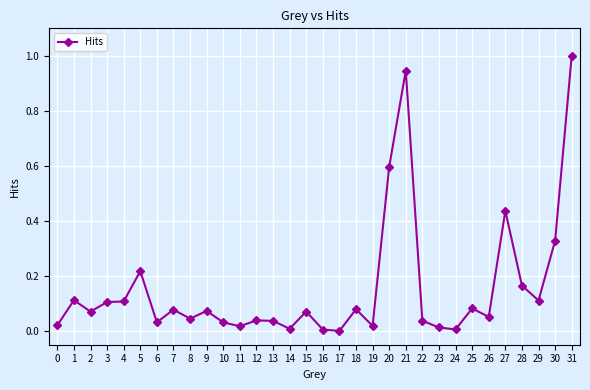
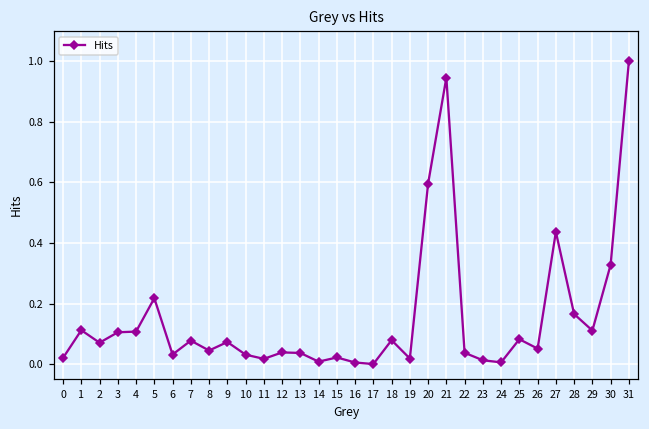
15: 0.07 -> 0.02
